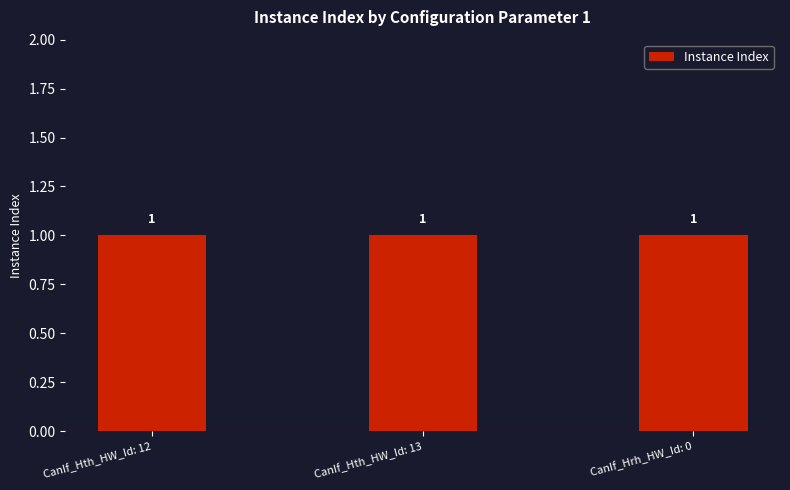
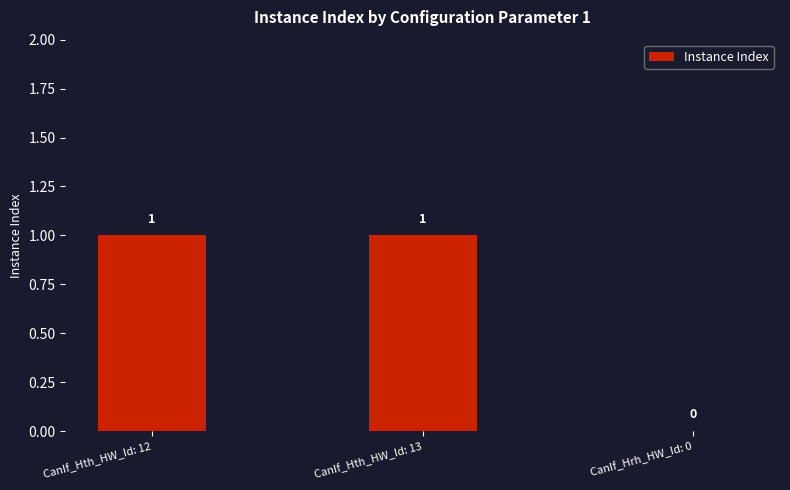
CanIf_Hrh_HW_Id: 0: 1 -> 0
